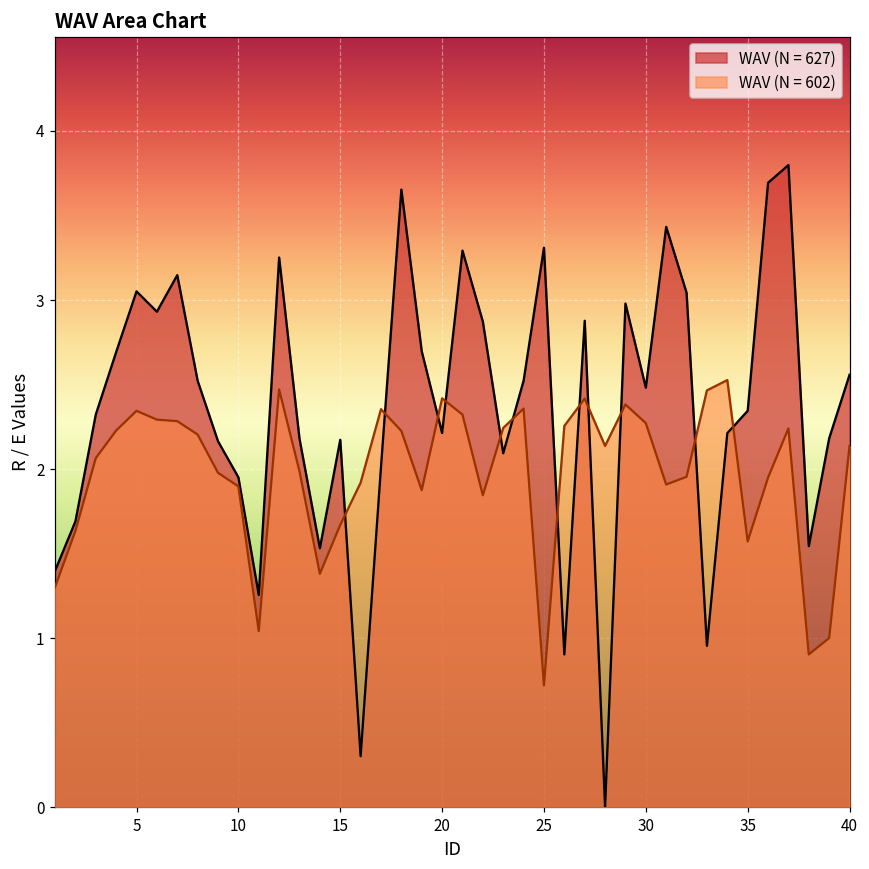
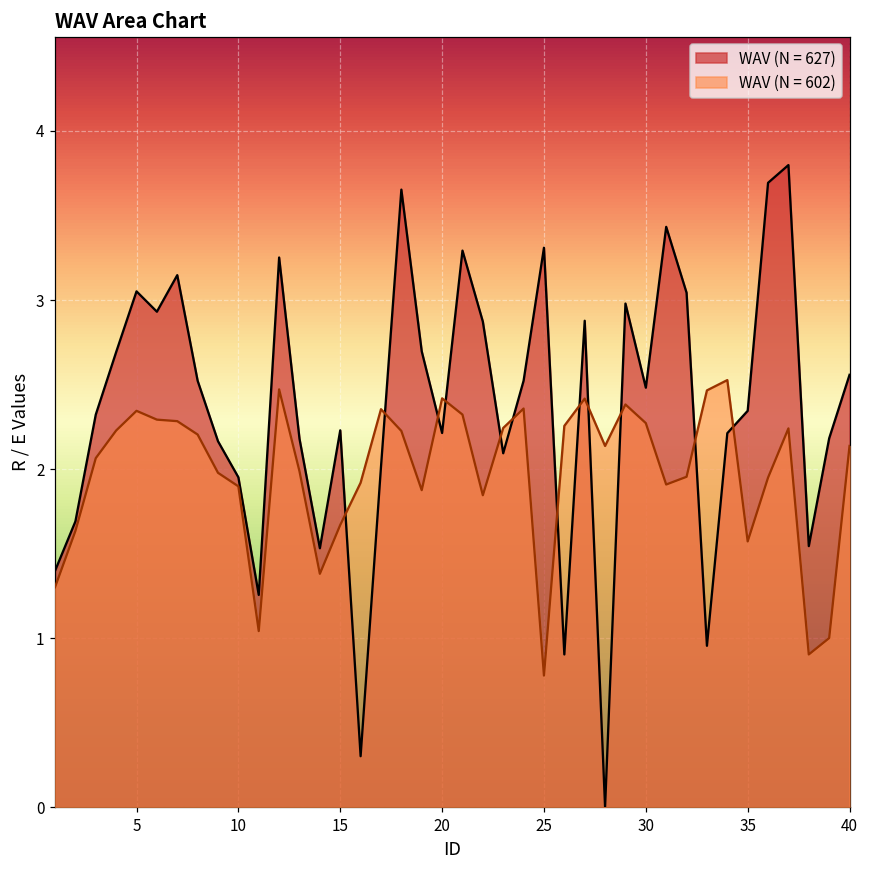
WAV (N = 627), 15: 2.17 -> 2.23
WAV (N = 602), 25: 0.72 -> 0.78
